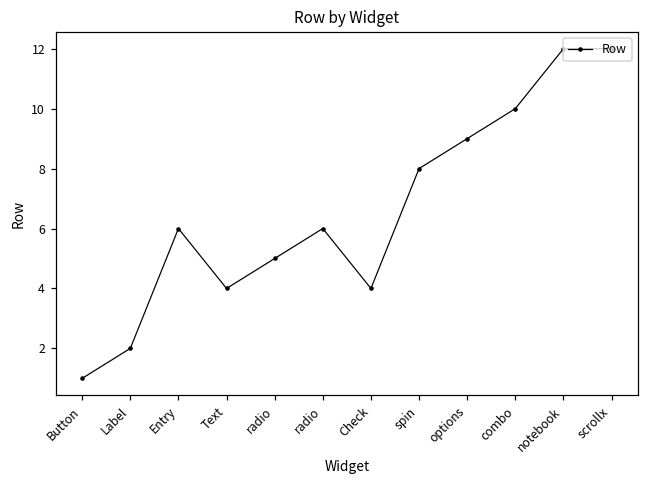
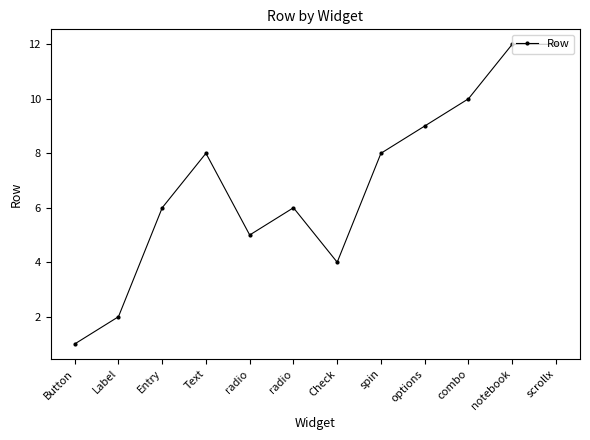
Text: 4 -> 8
